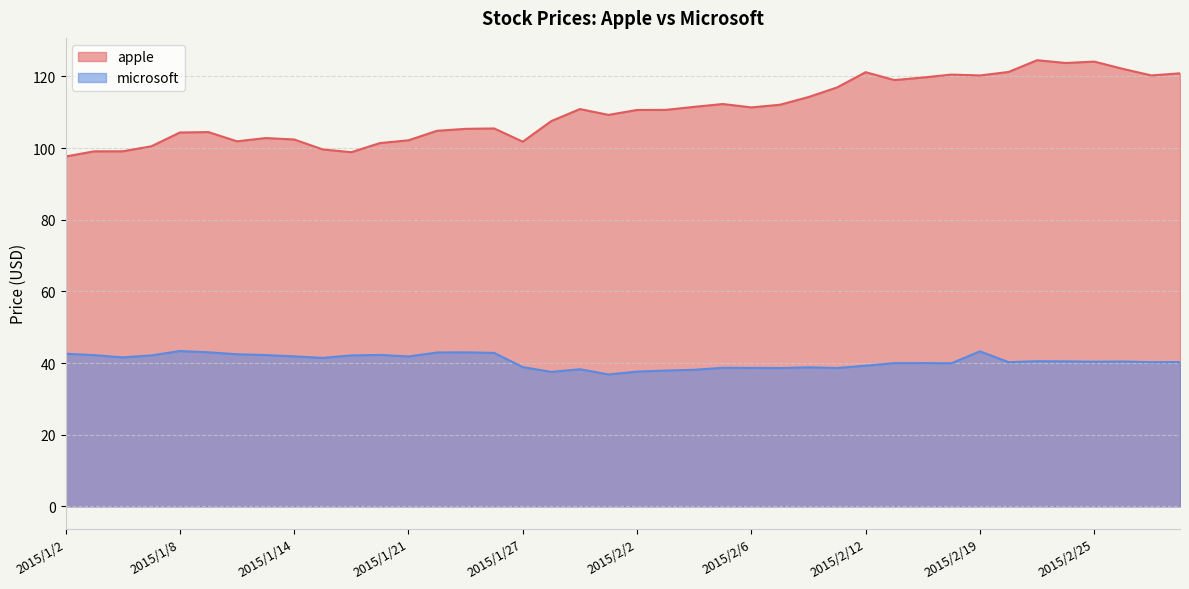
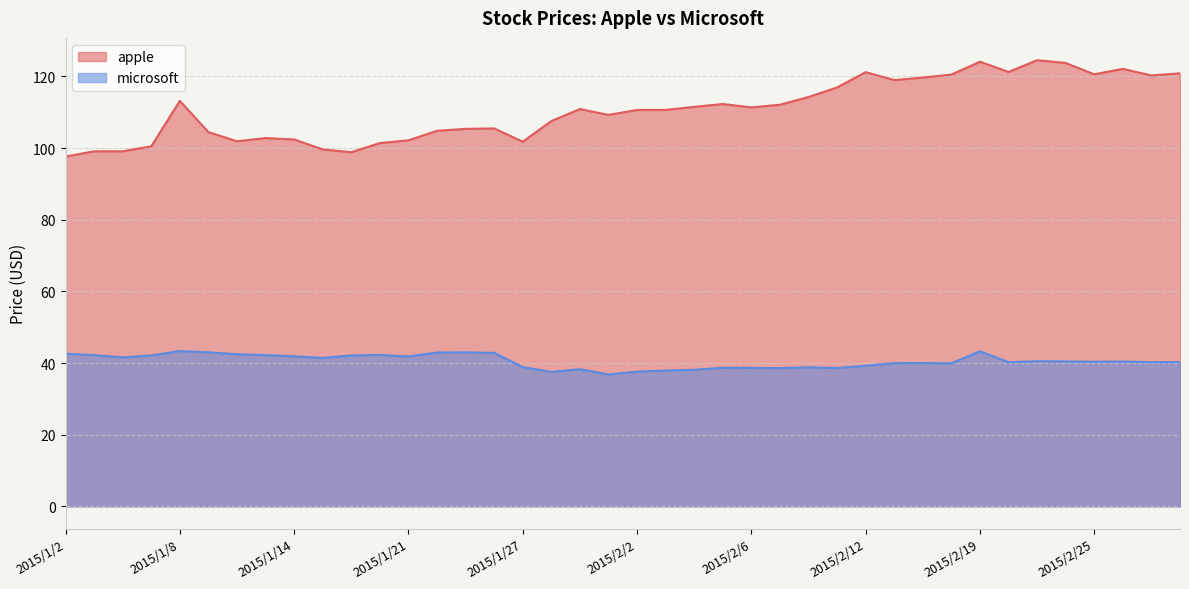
apple, 2015/1/8: 104 -> 113
apple, 2015/2/19: 120 -> 124
apple, 2015/2/25: 124 -> 121
